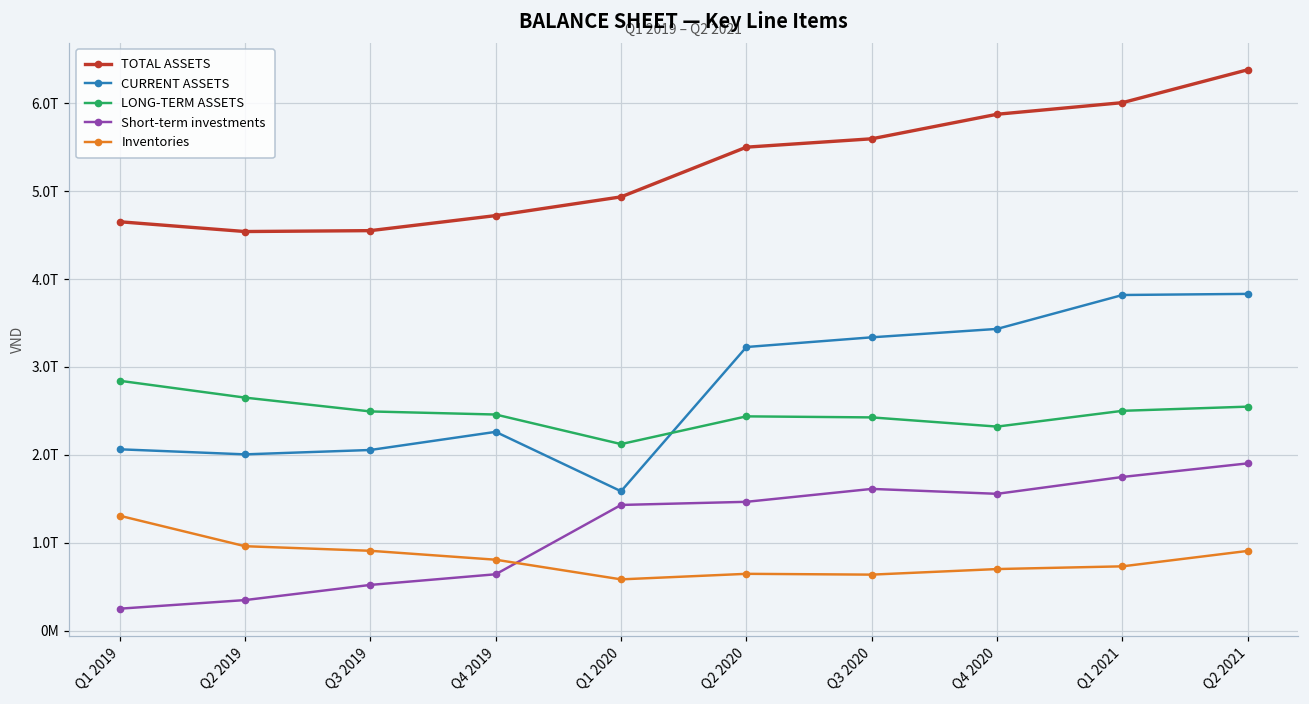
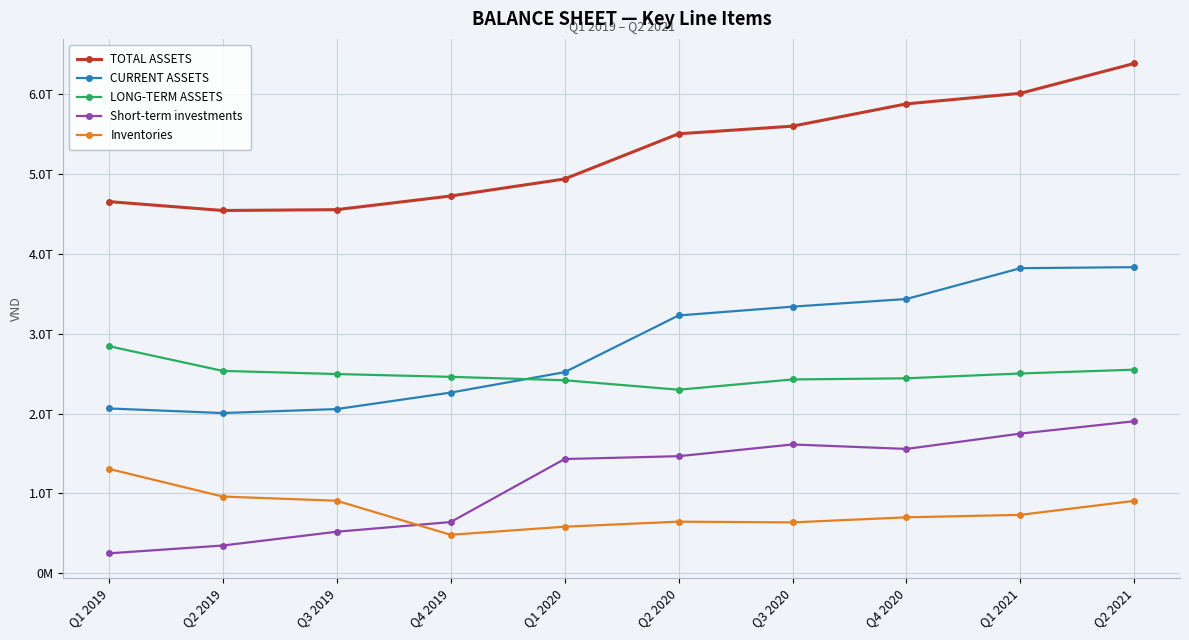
LONG-TERM ASSETS, Q2 2019: 2.7T -> 2.5T
Inventories, Q4 2019: 0.8T -> 0.5T
CURRENT ASSETS, Q1 2020: 1.6T -> 2.5T
LONG-TERM ASSETS, Q1 2020: 2.1T -> 2.4T
LONG-TERM ASSETS, Q2 2020: 2.4T -> 2.3T
LONG-TERM ASSETS, Q4 2020: 2.3T -> 2.4T
